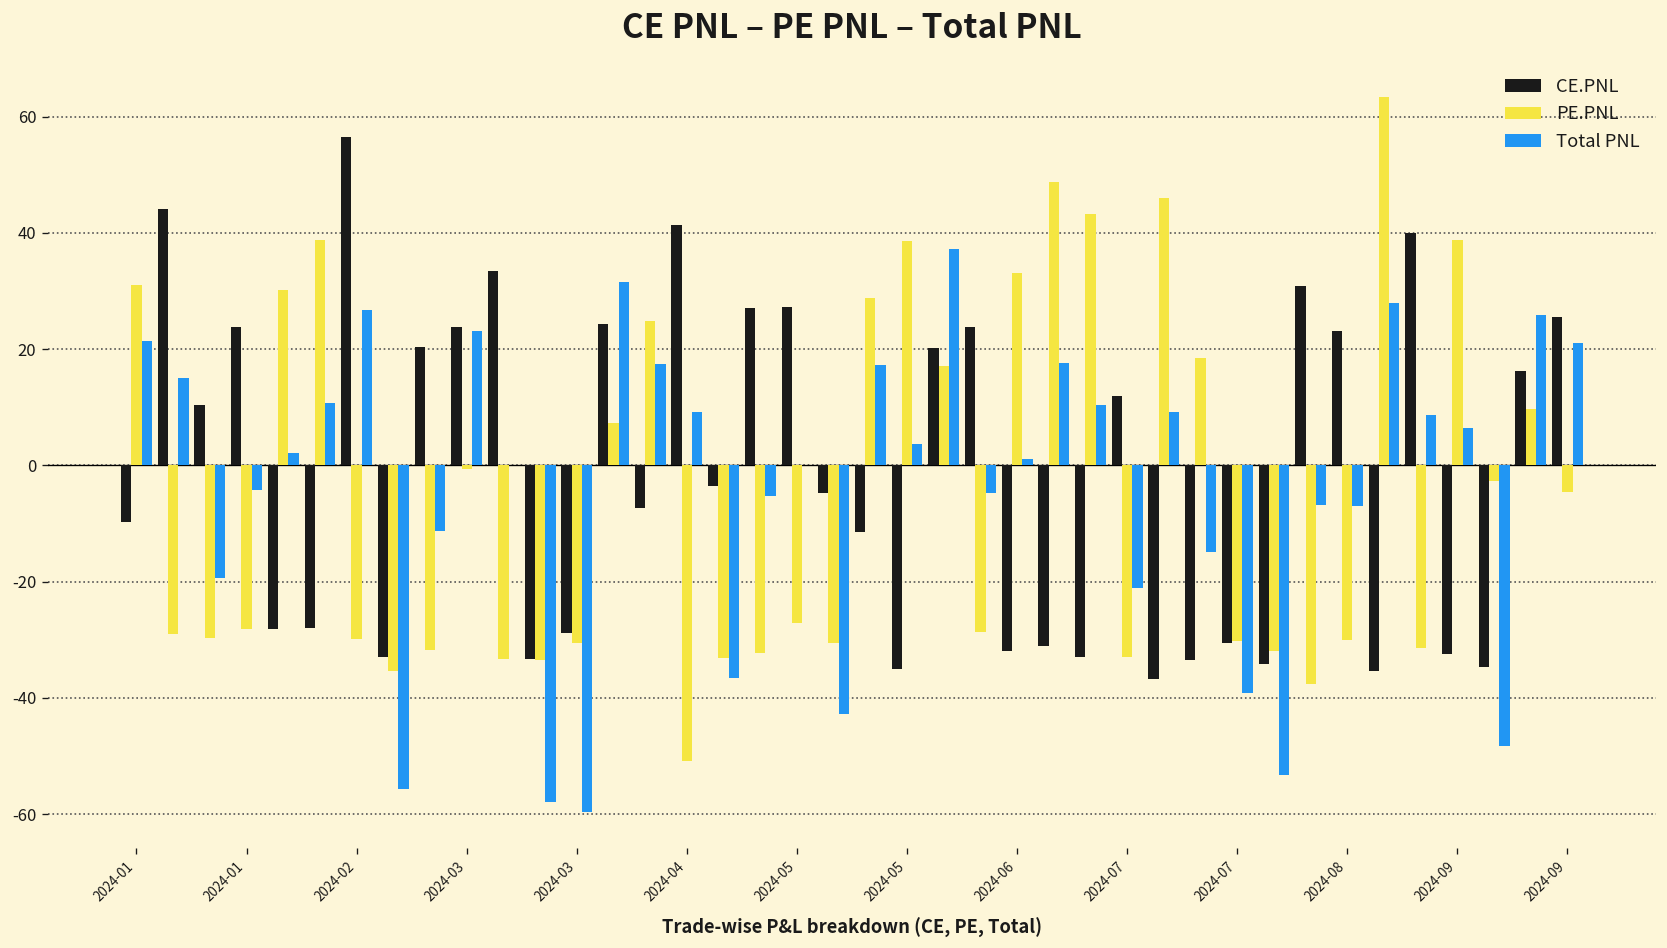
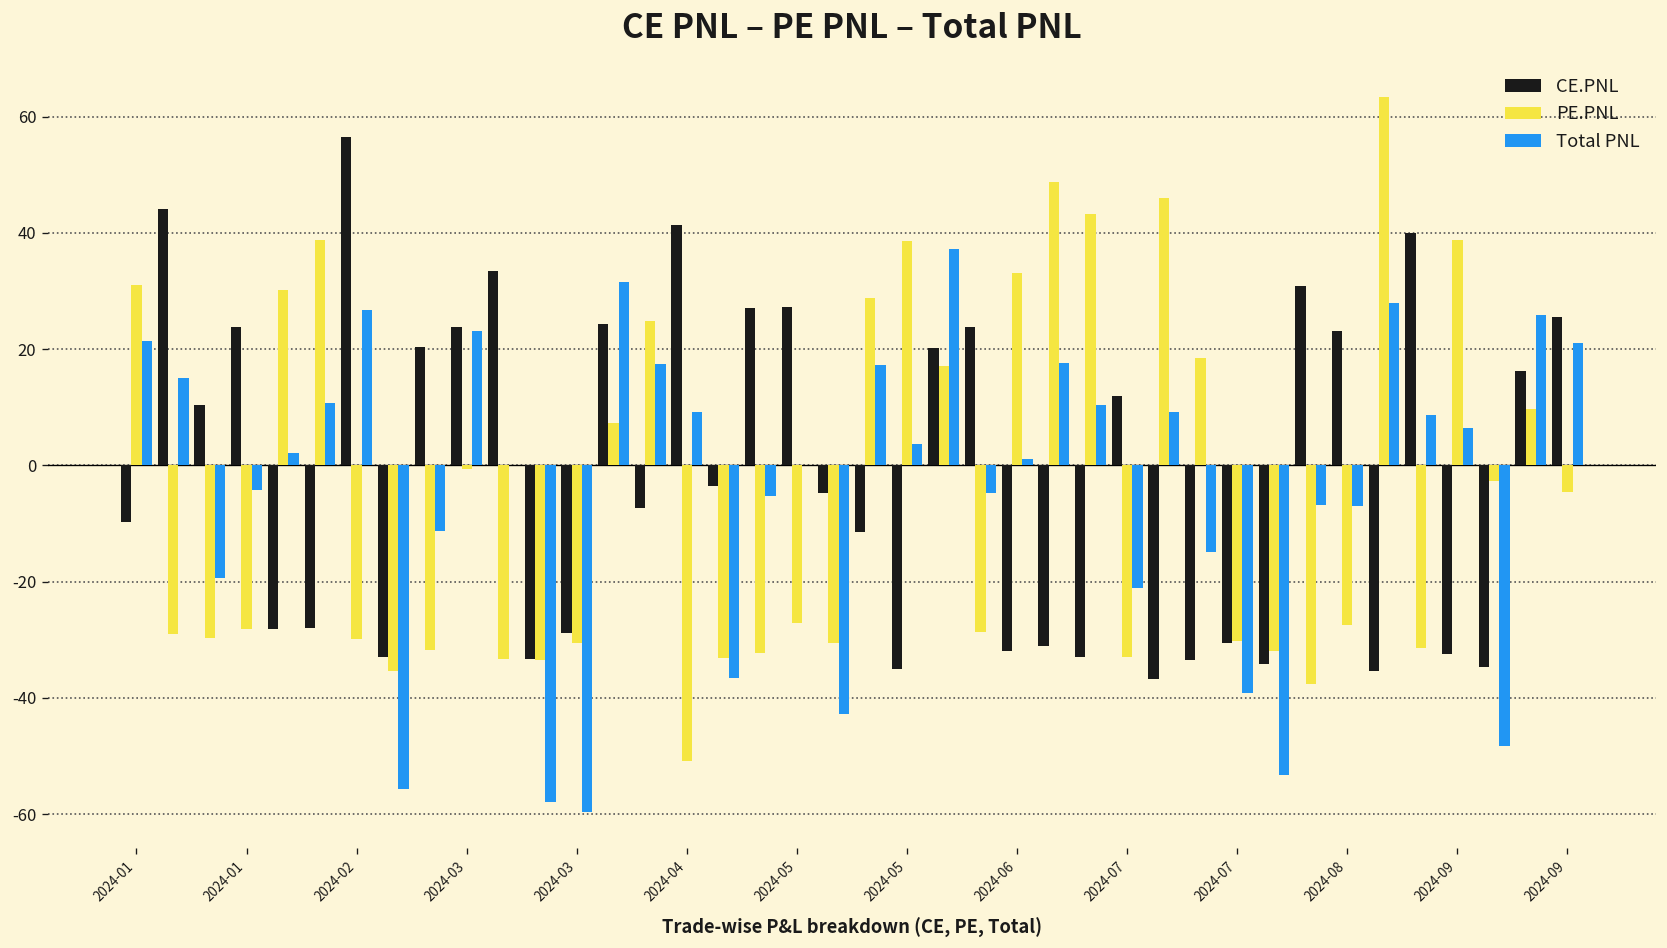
PE.PNL, 2024-08: -30 -> -27
